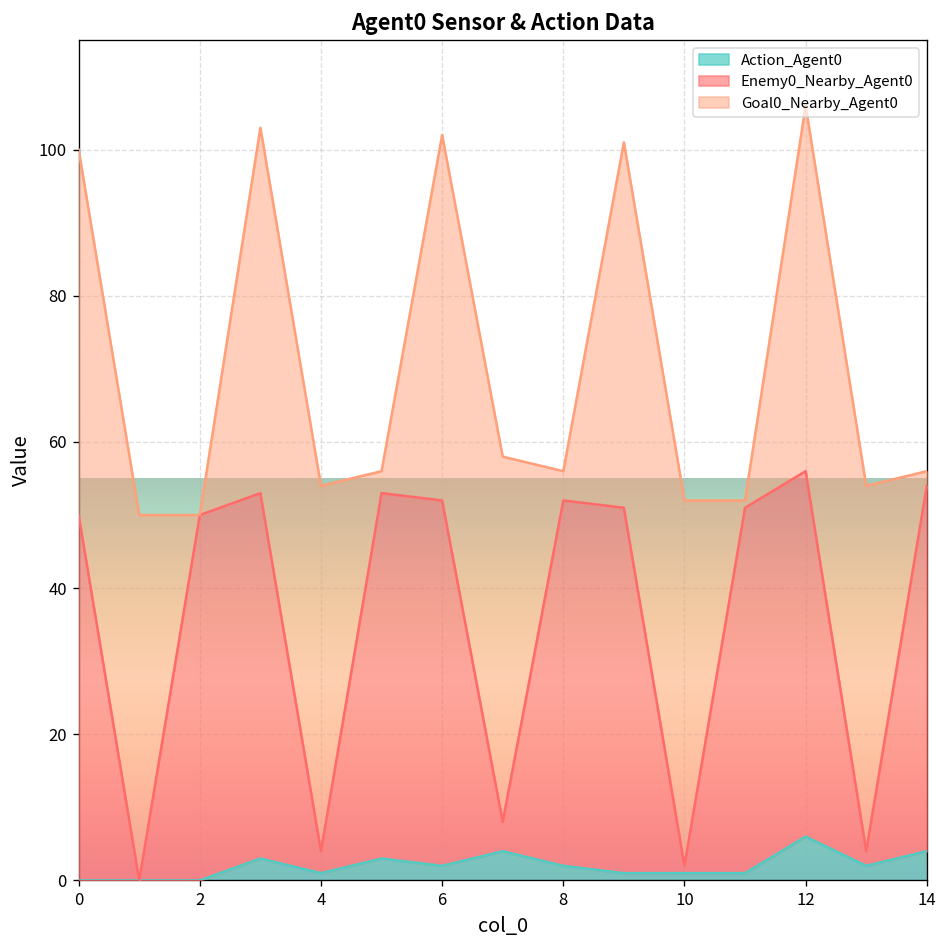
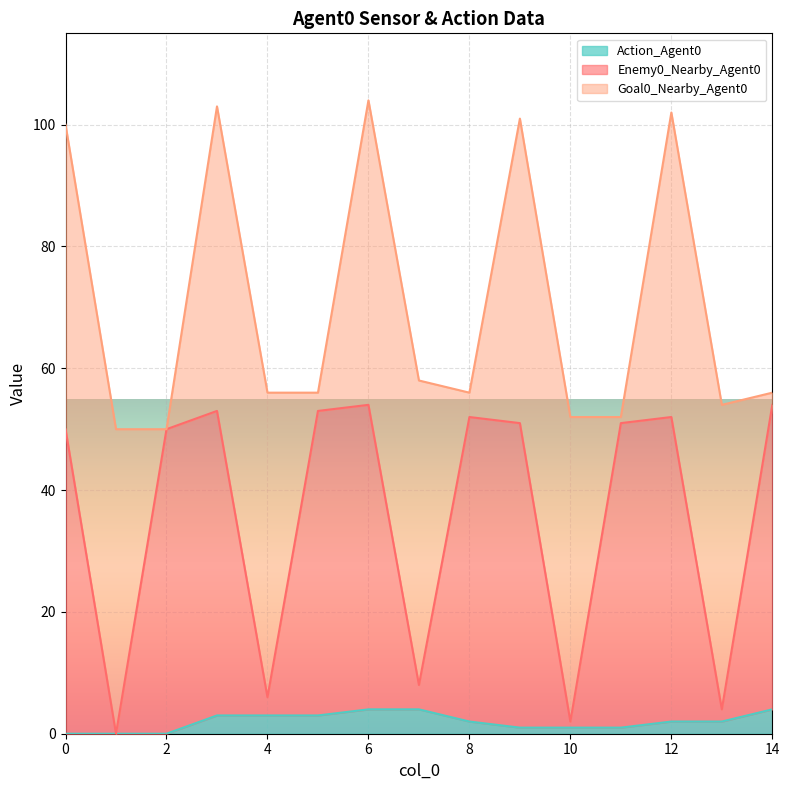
Action_Agent0, 4: 1 -> 3
Action_Agent0, 6: 2 -> 4
Action_Agent0, 12: 6 -> 2
